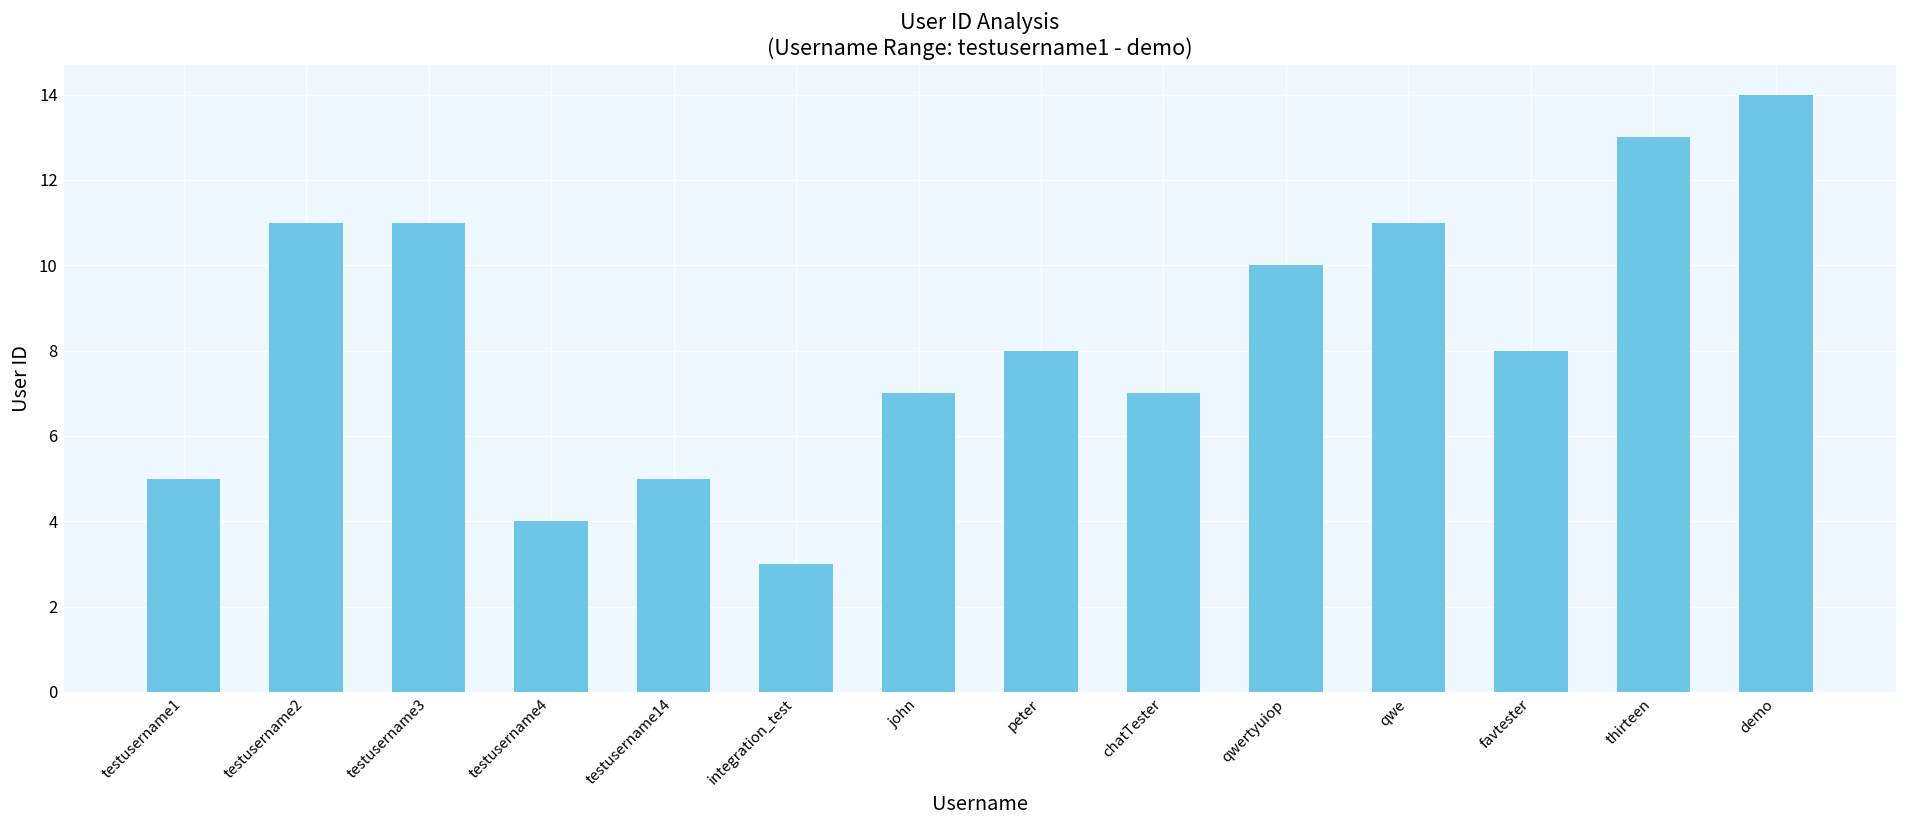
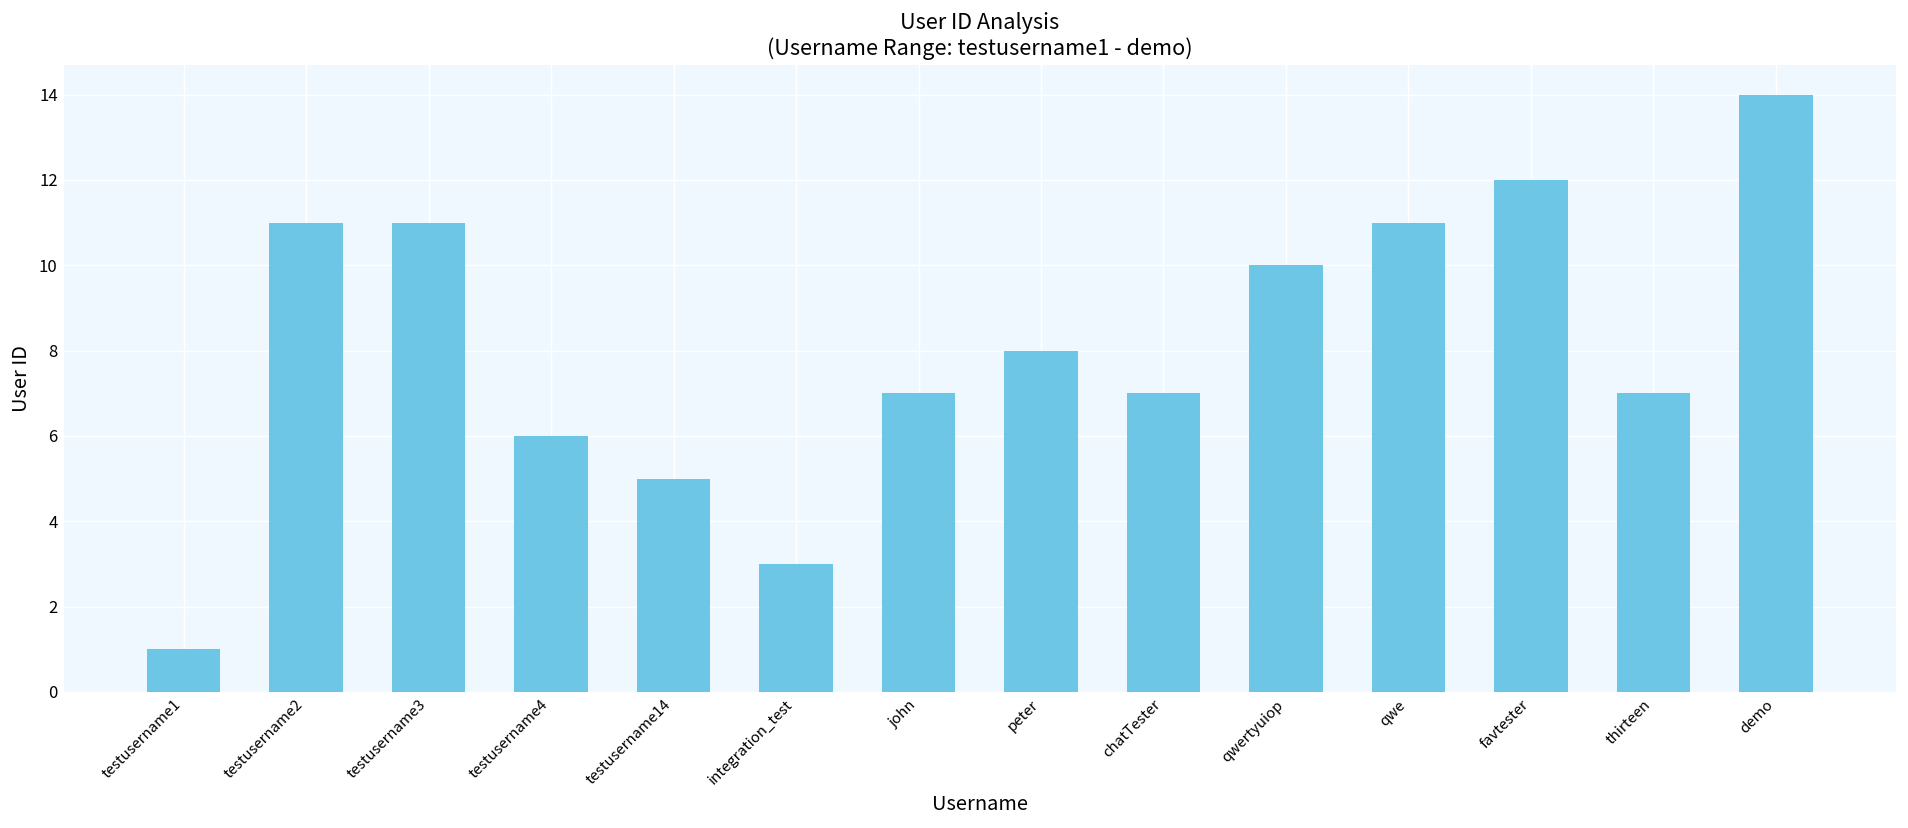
testusername1: 5 -> 1
testusername4: 4 -> 6
favtester: 8 -> 12
thirteen: 13 -> 7
